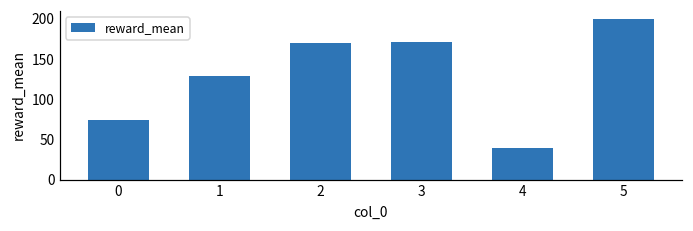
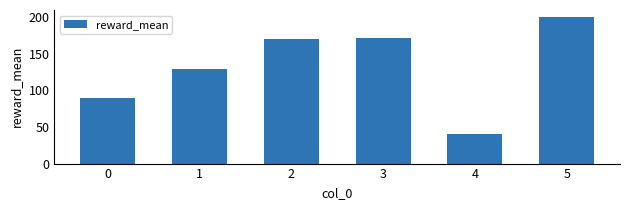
0: 80 -> 90
